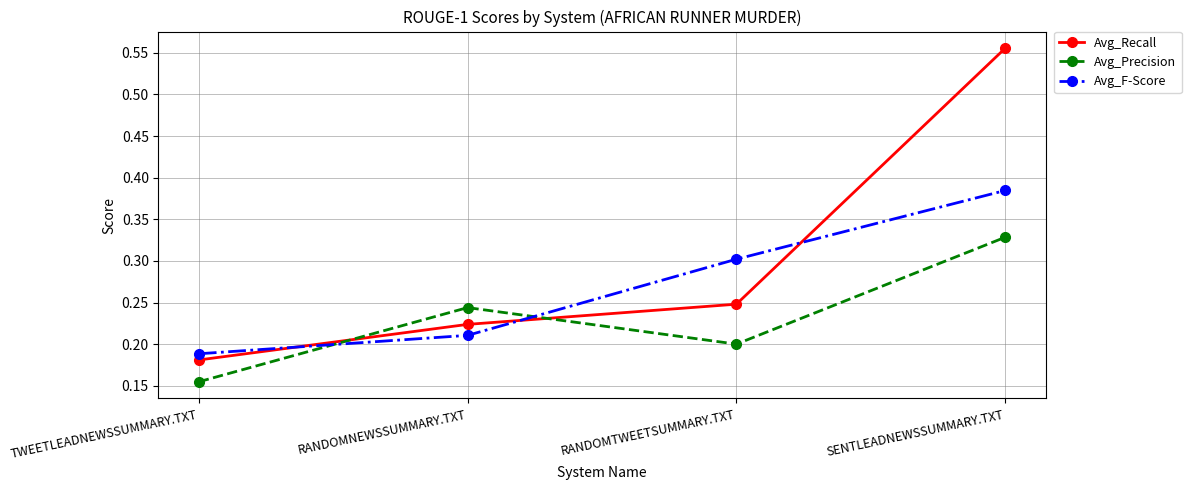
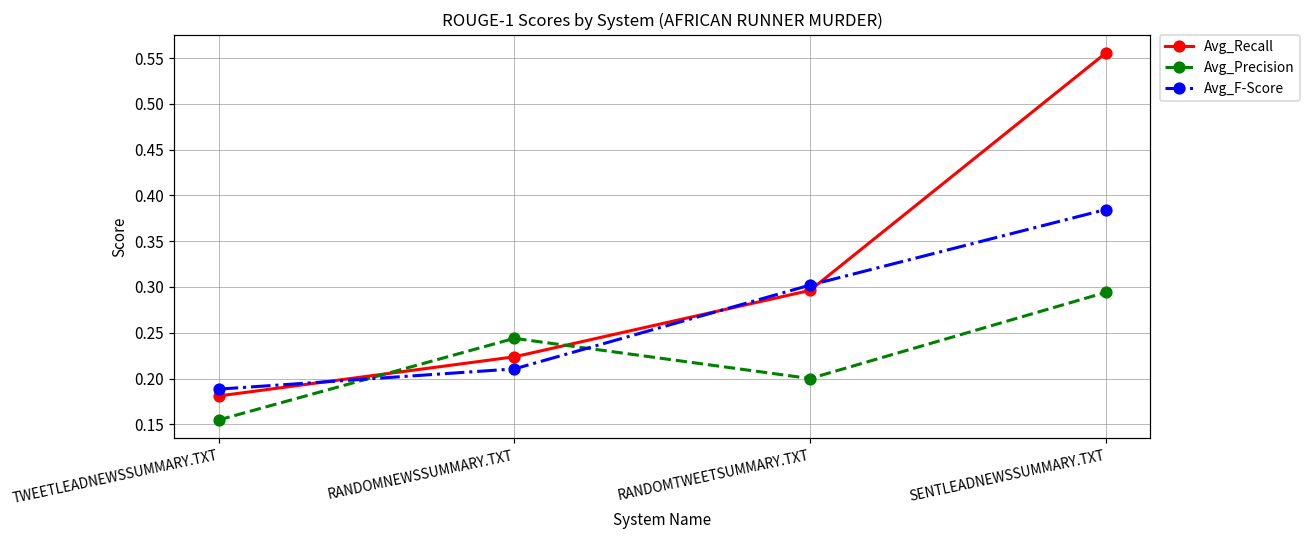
Avg_Recall, RANDOMTWEETSUMMARY.TXT: 0.25 -> 0.30
Avg_Precision, SENTLEADNEWSSUMMARY.TXT: 0.33 -> 0.29
